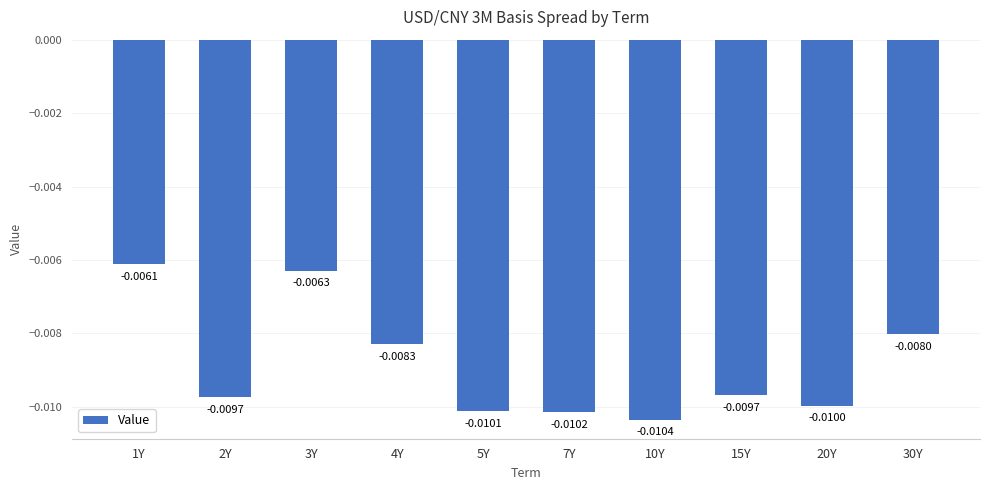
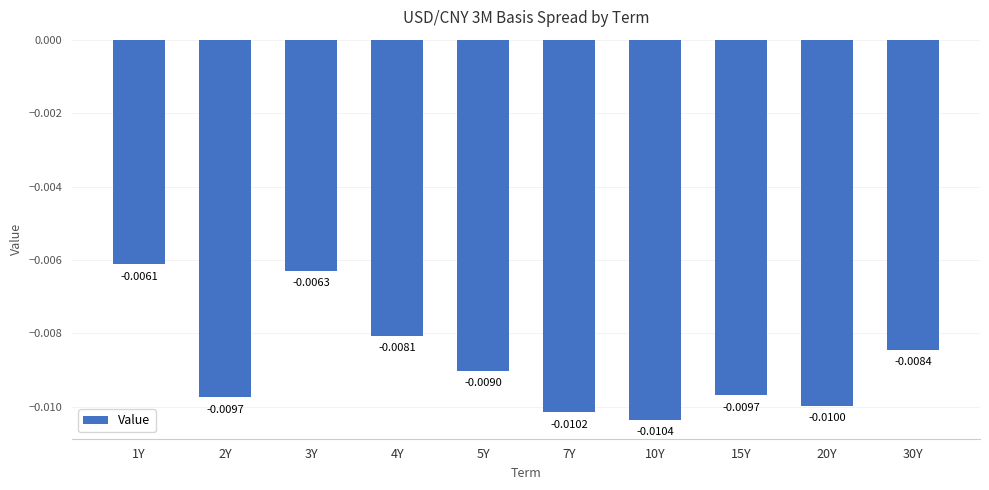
4Y: -0.0083 -> -0.0081
5Y: -0.0101 -> -0.0090
30Y: -0.0080 -> -0.0084
